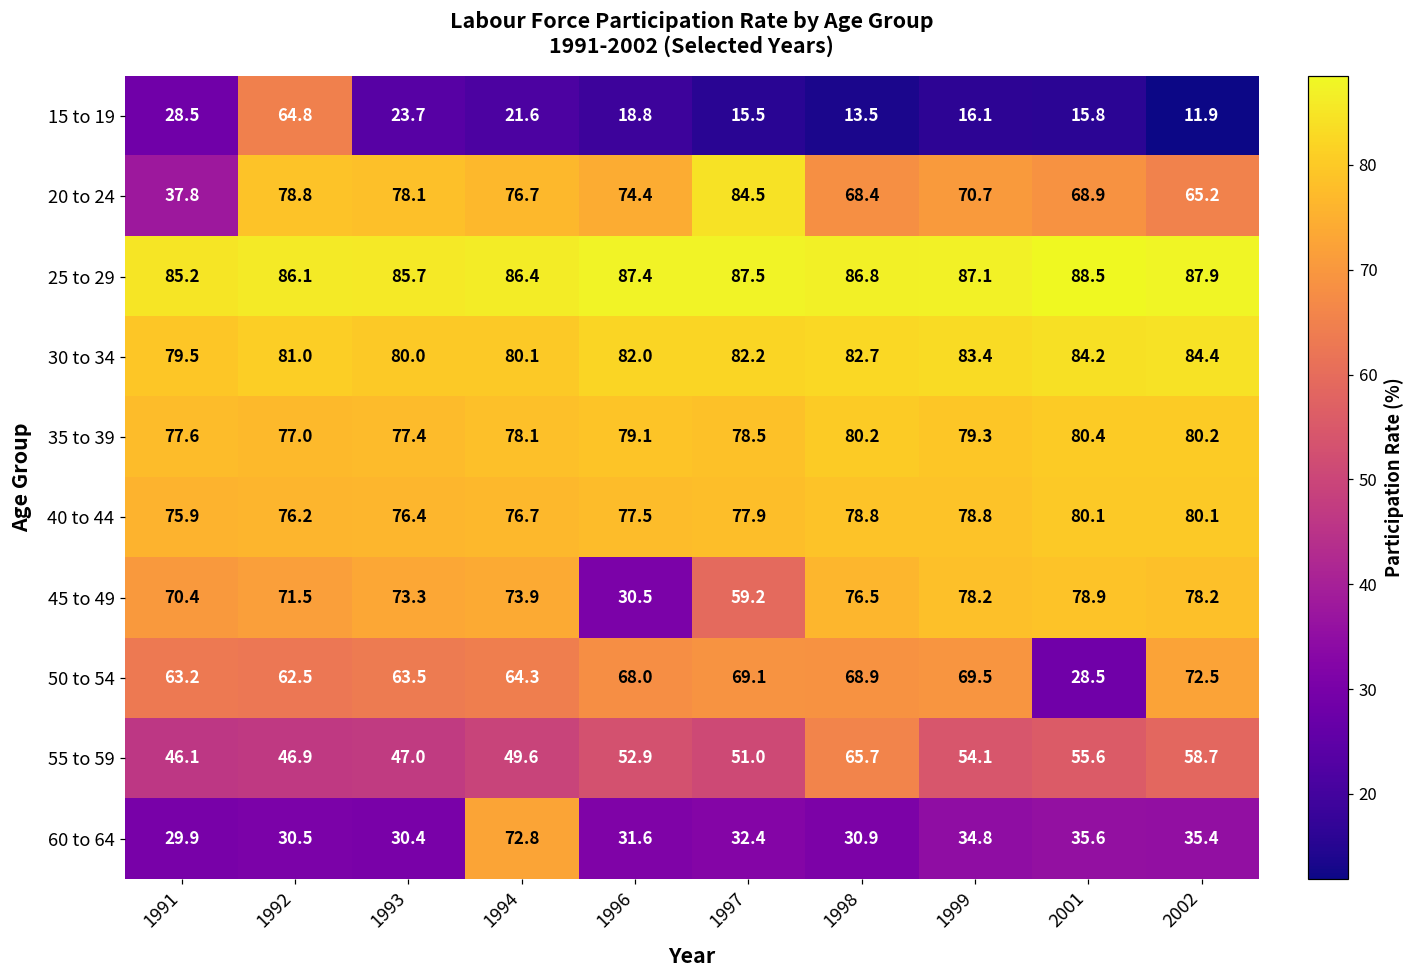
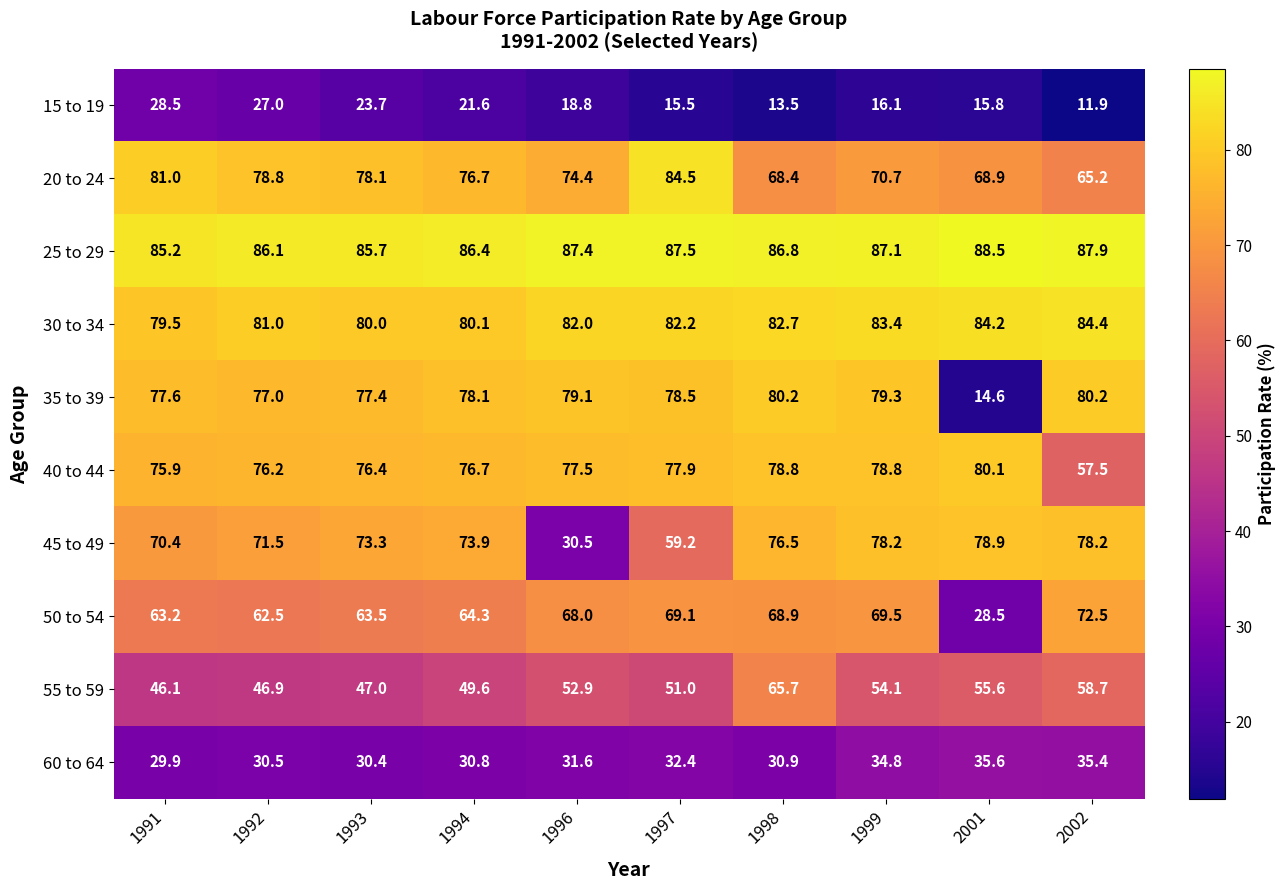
15 to 19, 1992: 64.8 -> 27.0
20 to 24, 1991: 37.8 -> 81.0
35 to 39, 2001: 80.4 -> 14.6
40 to 44, 2002: 80.1 -> 57.5
60 to 64, 1994: 72.8 -> 30.8
